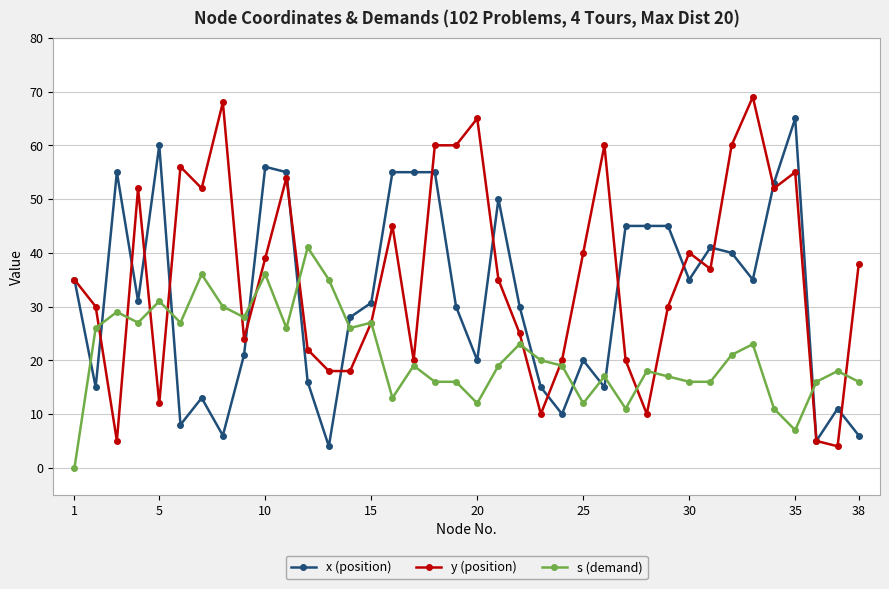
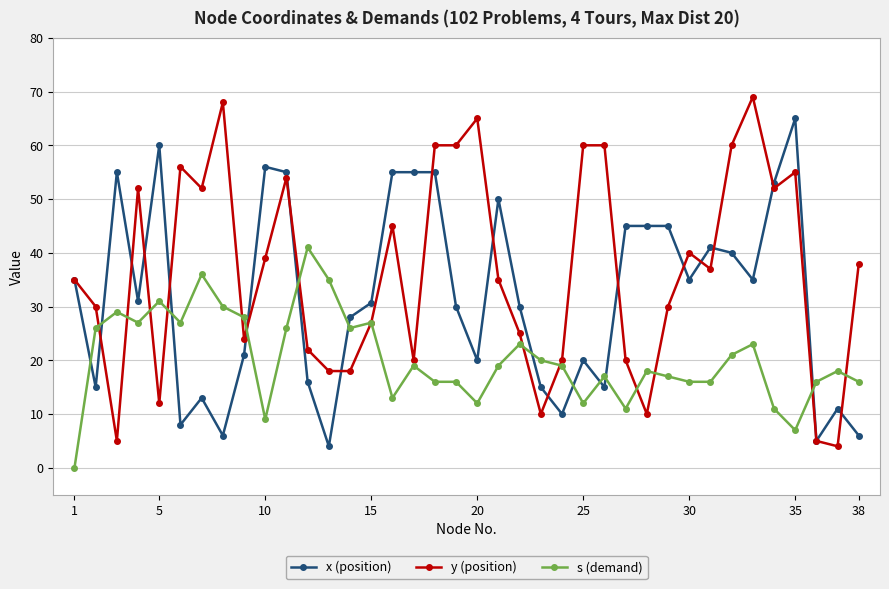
s (demand), 10: 36 -> 9
y (position), 25: 40 -> 60
